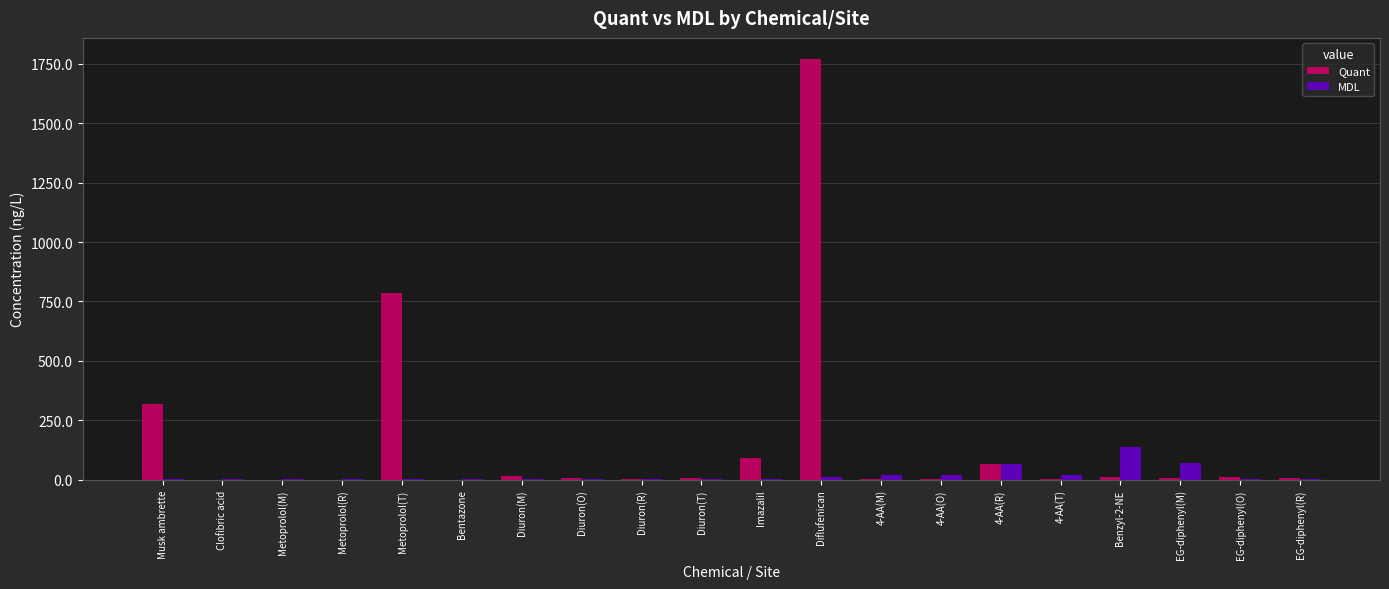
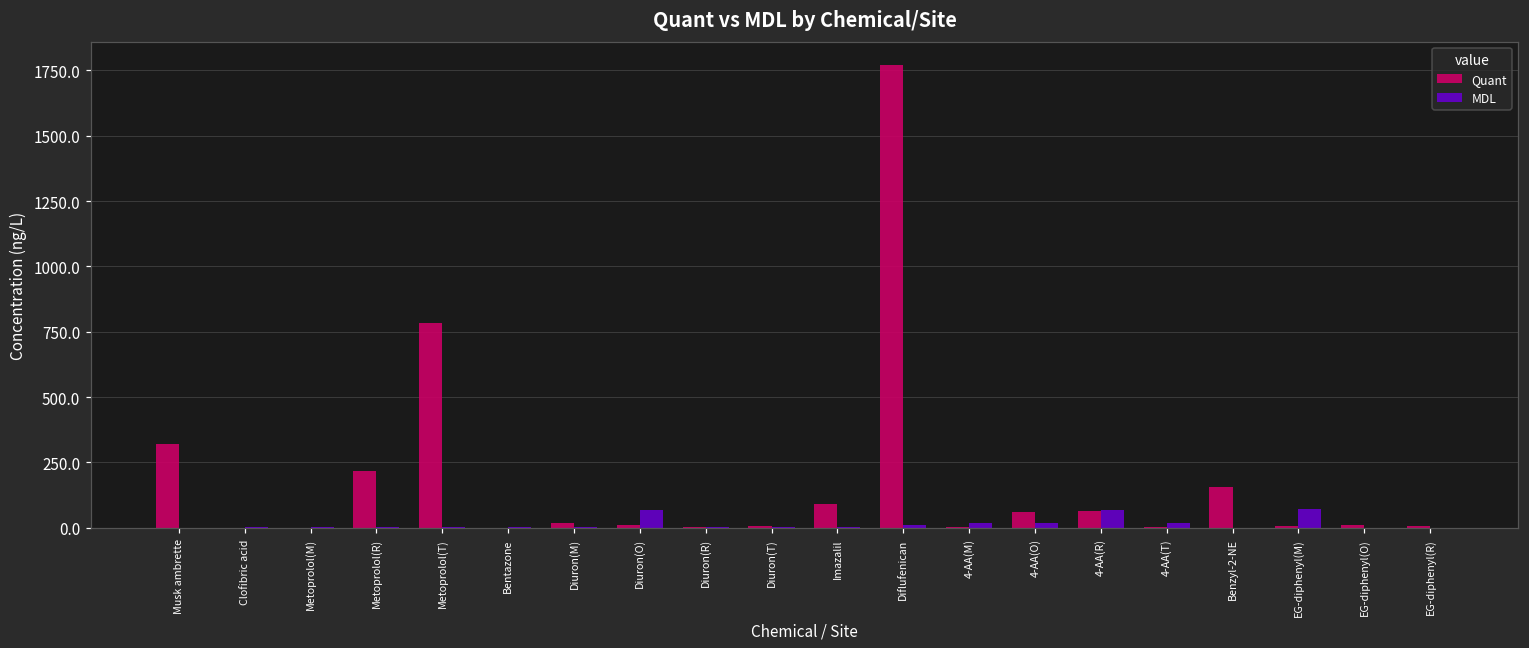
Quant, Metoprolol(R): 0 -> 220
MDL, Diuron(O): 0 -> 70
Quant, 4-AA(O): 0 -> 60
Quant, Benzyl-2-NE: 10 -> 160
MDL, Benzyl-2-NE: 140 -> 0
